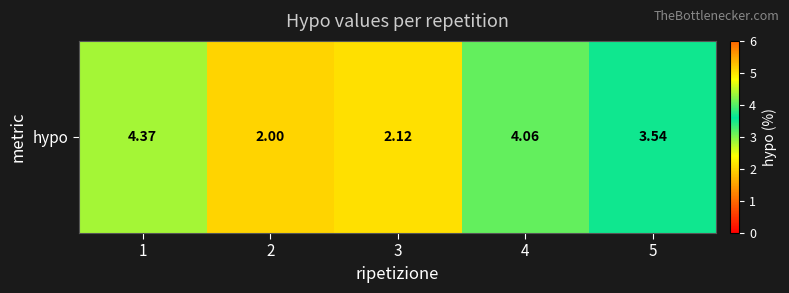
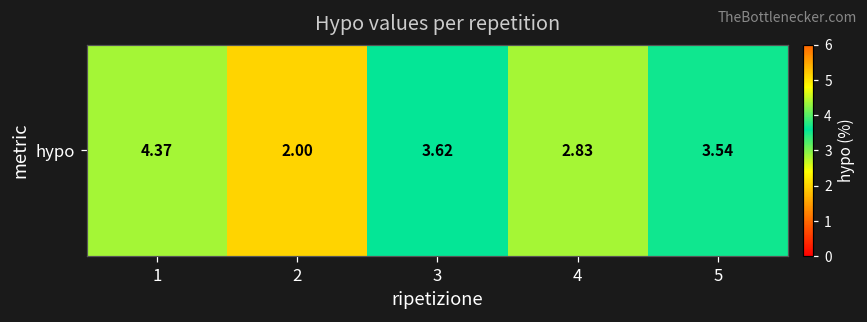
hypo, 3: 2.12 -> 3.62
hypo, 4: 4.06 -> 2.83
